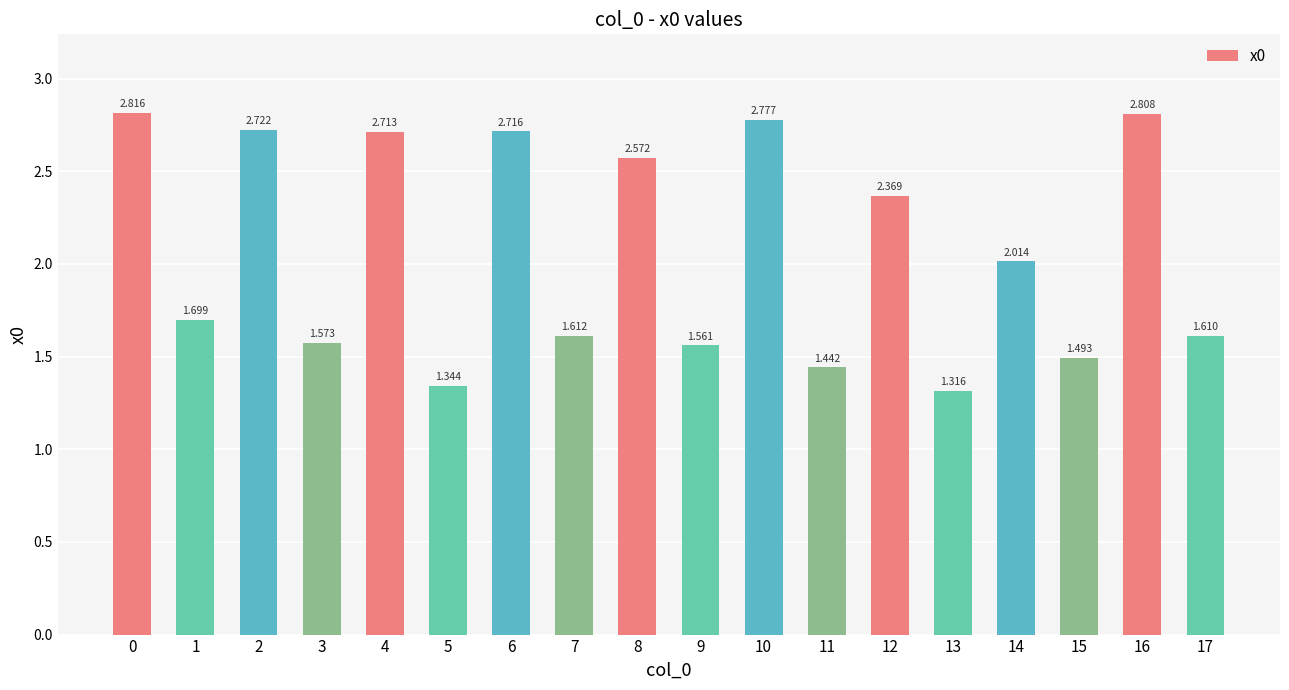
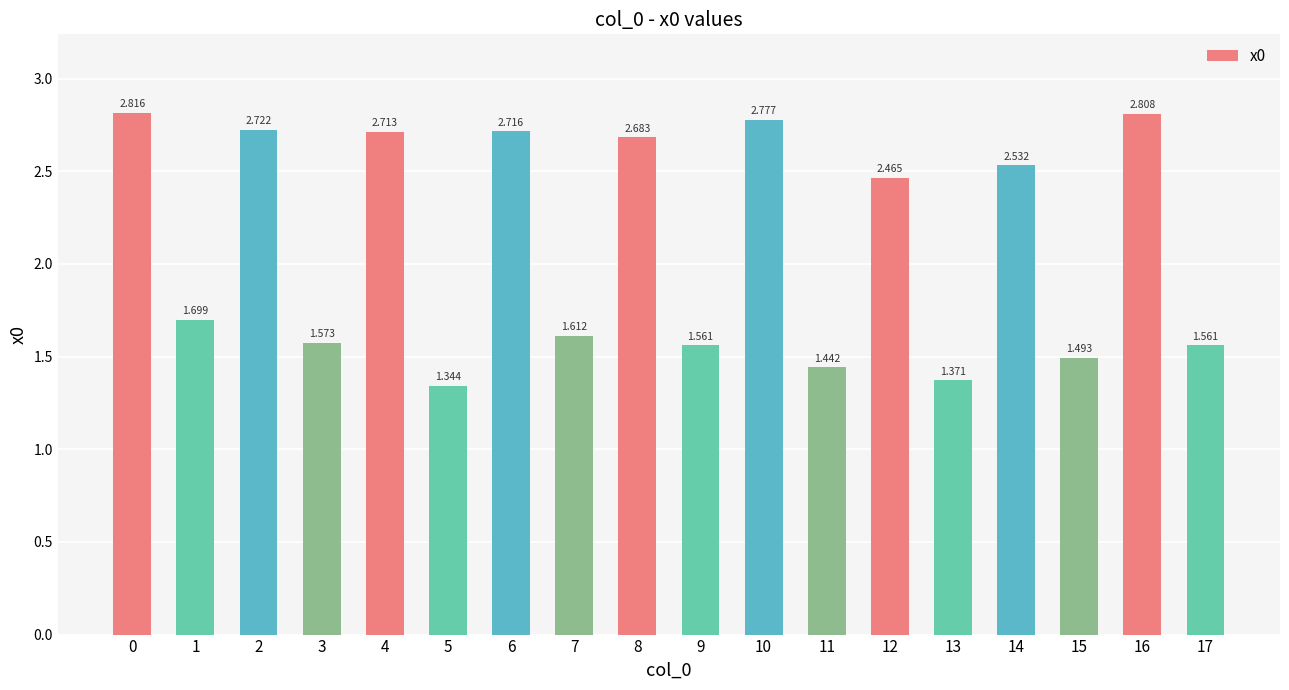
8: 2.572 -> 2.683
12: 2.369 -> 2.465
13: 1.316 -> 1.371
14: 2.014 -> 2.532
17: 1.610 -> 1.561
